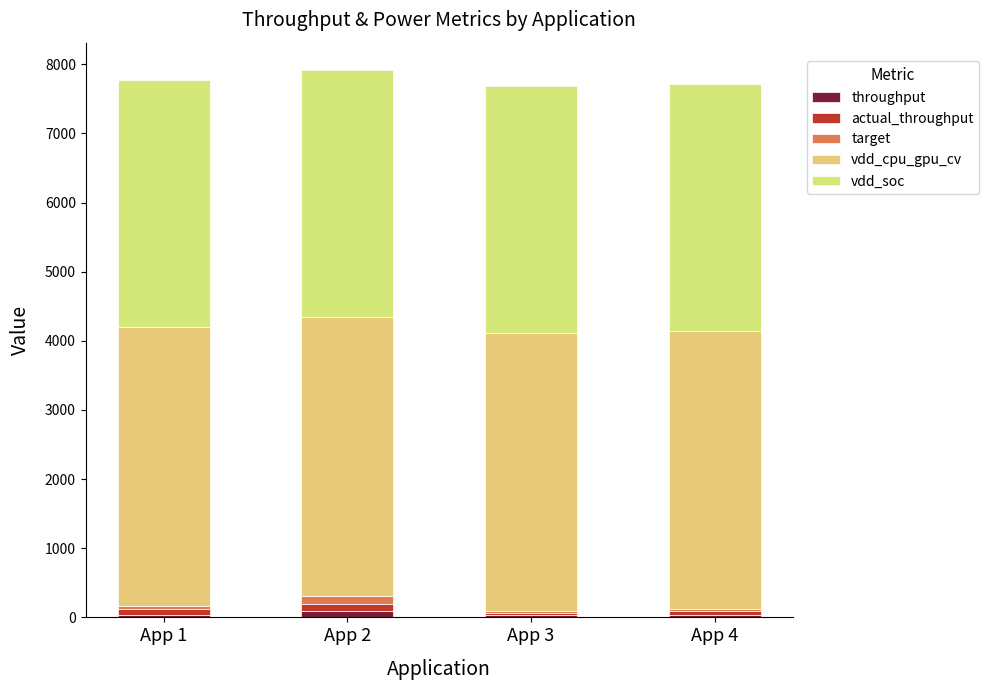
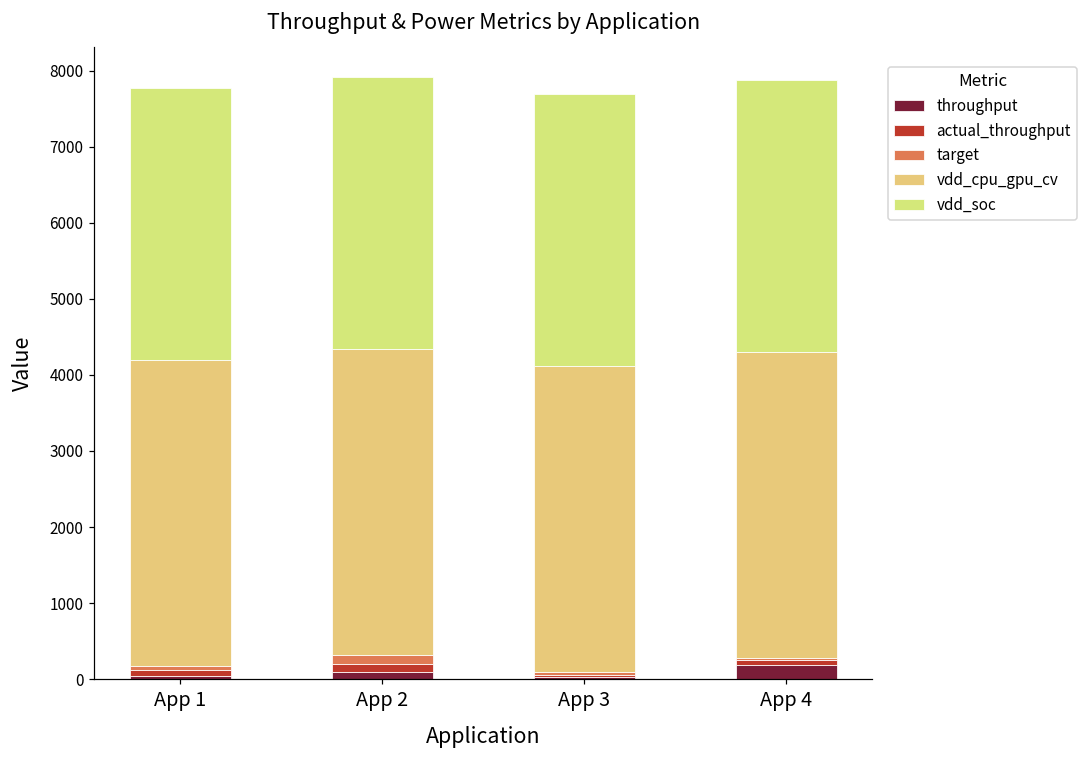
throughput, App 4: 0 -> 200
